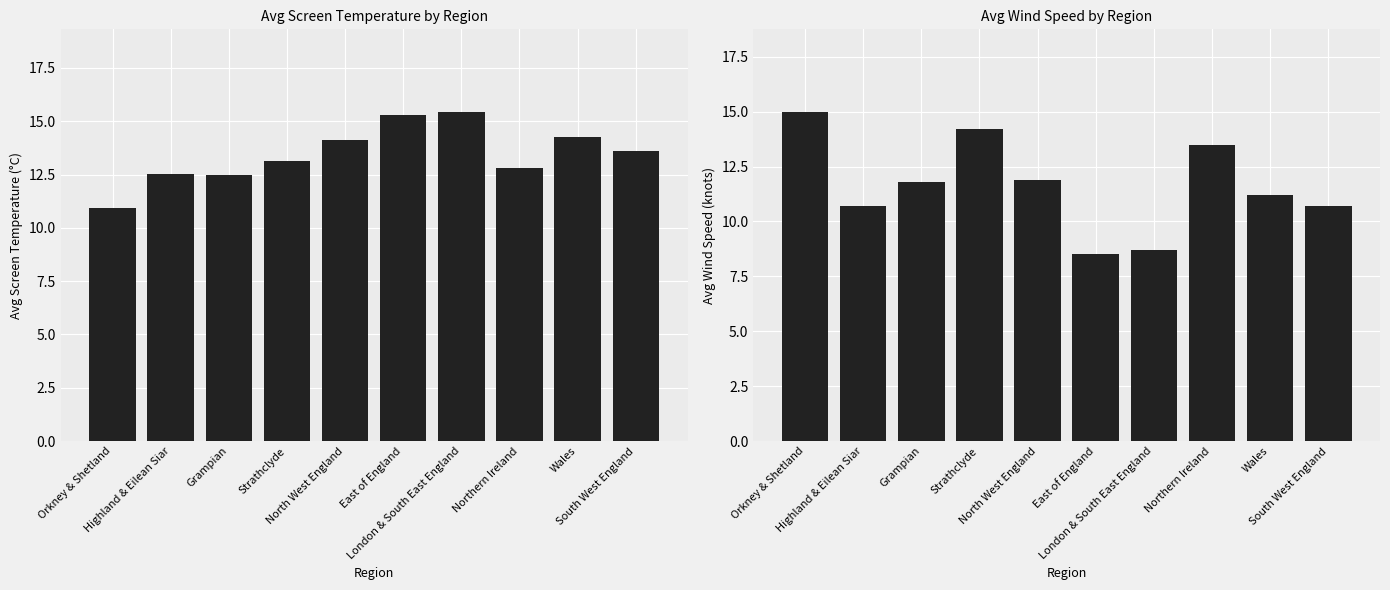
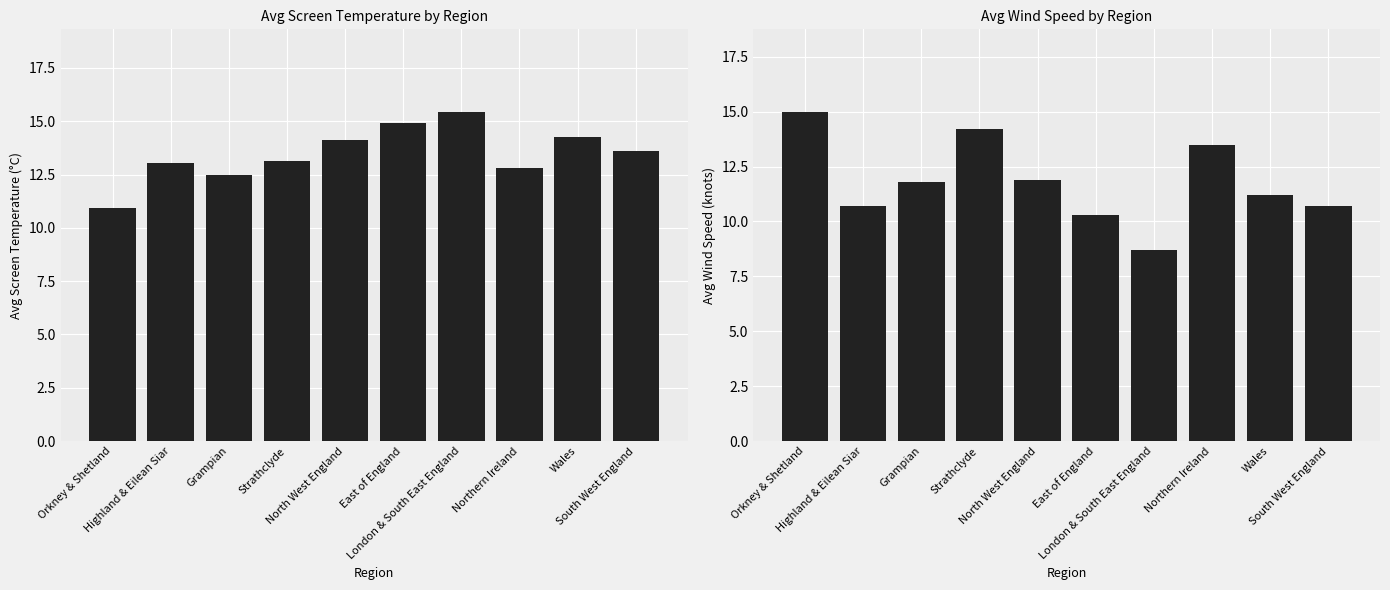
Avg Screen Temperature by Region, Highland & Eilean Siar: 12.5 -> 13.1
Avg Screen Temperature by Region, East of England: 15.3 -> 14.9
Avg Wind Speed by Region, East of England: 8.5 -> 10.3
